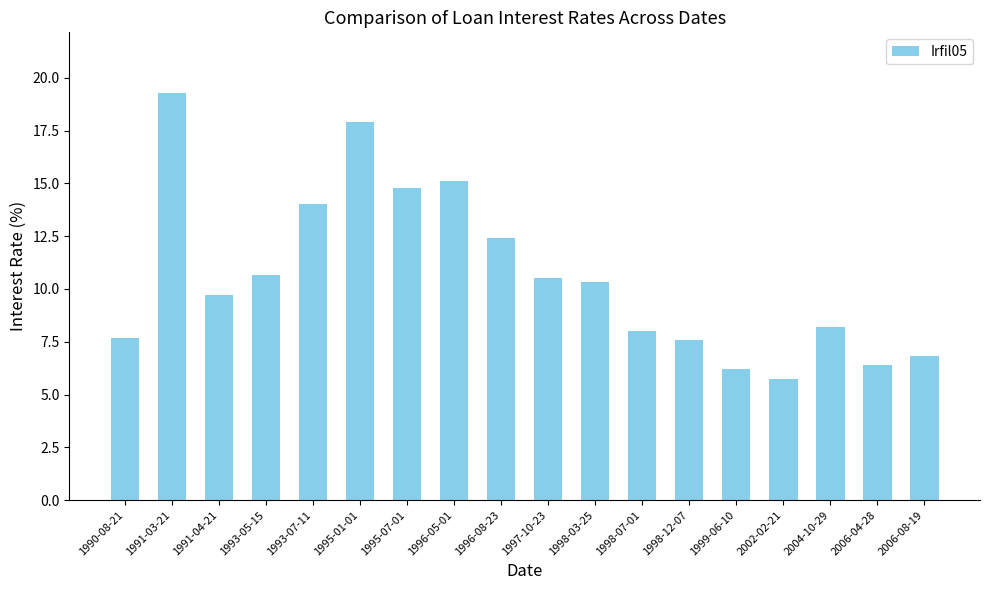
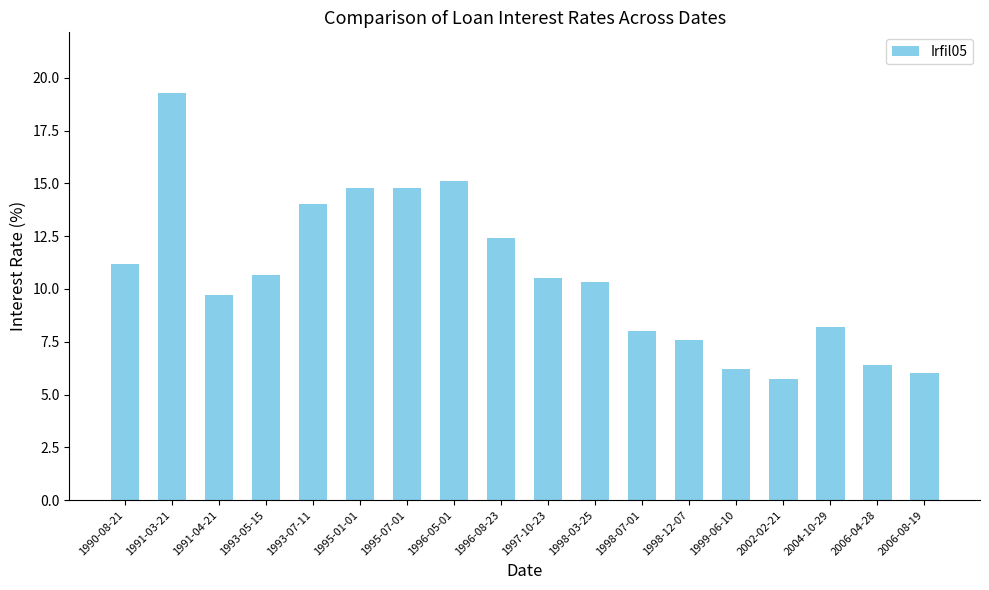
1990-08-21: 7.7 -> 11.2
1995-01-01: 17.9 -> 14.8
2006-08-19: 6.8 -> 6.0
